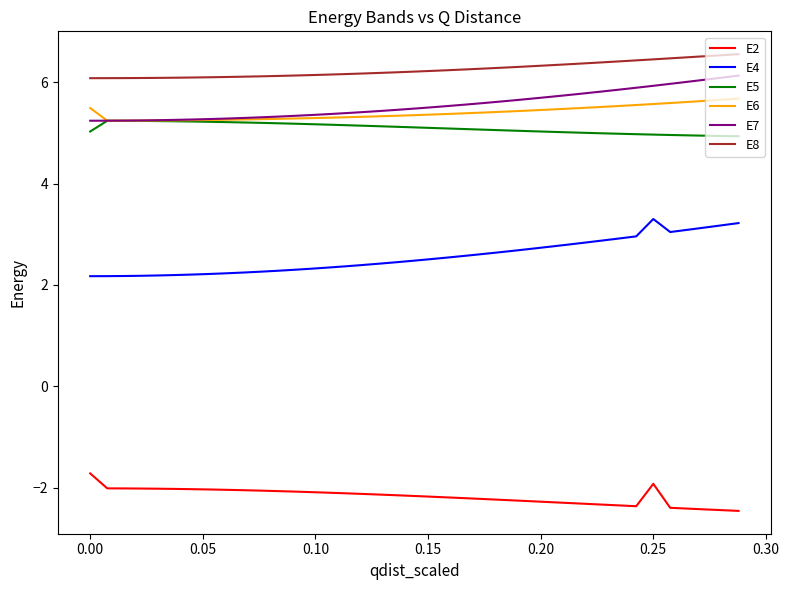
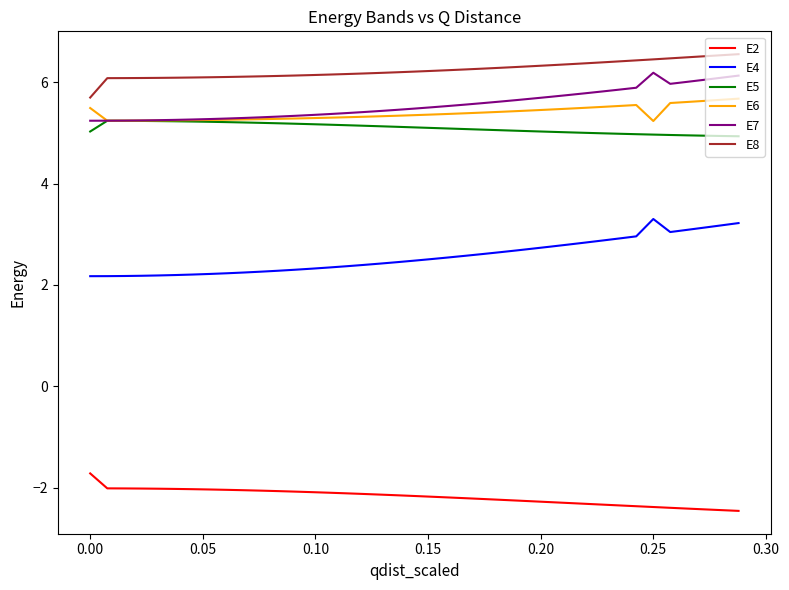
E8, 0.00: 6.1 -> 5.7
E2, 0.25: -1.9 -> -2.4
E6, 0.25: 5.6 -> 5.2
E7, 0.25: 5.9 -> 6.2
